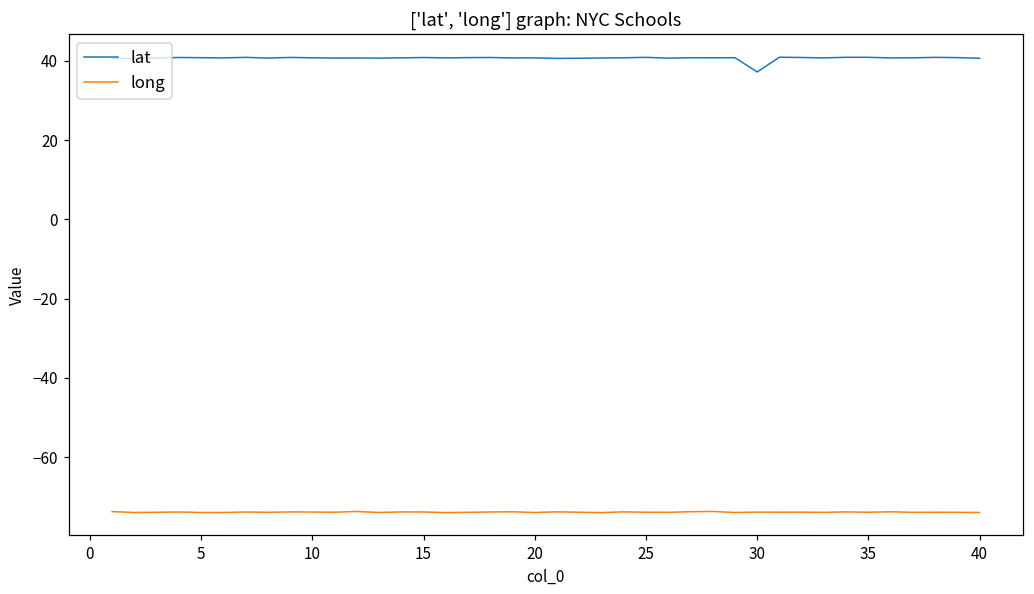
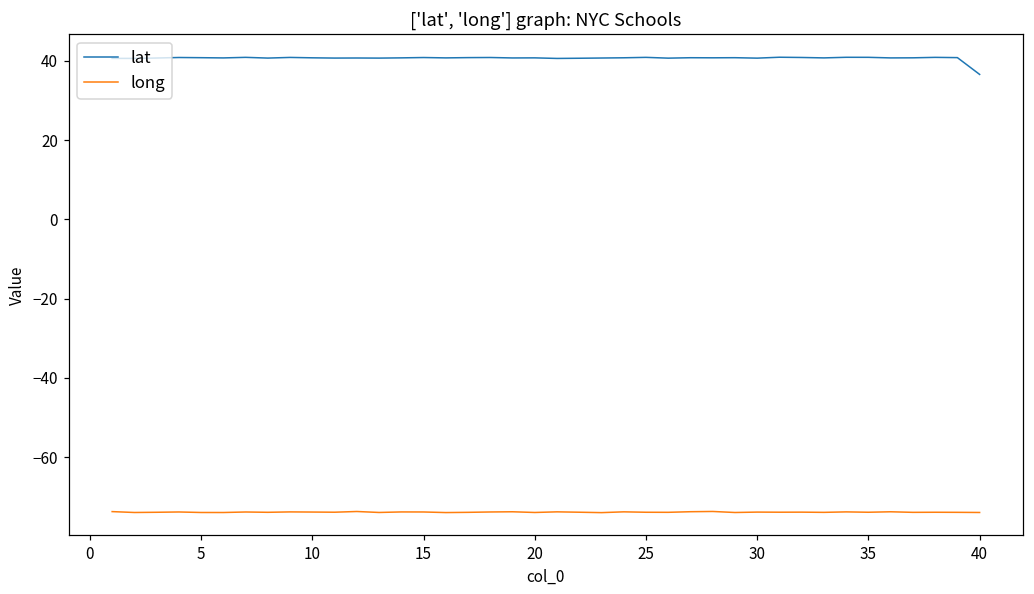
lat, 30: 37 -> 41
lat, 40: 41 -> 37
